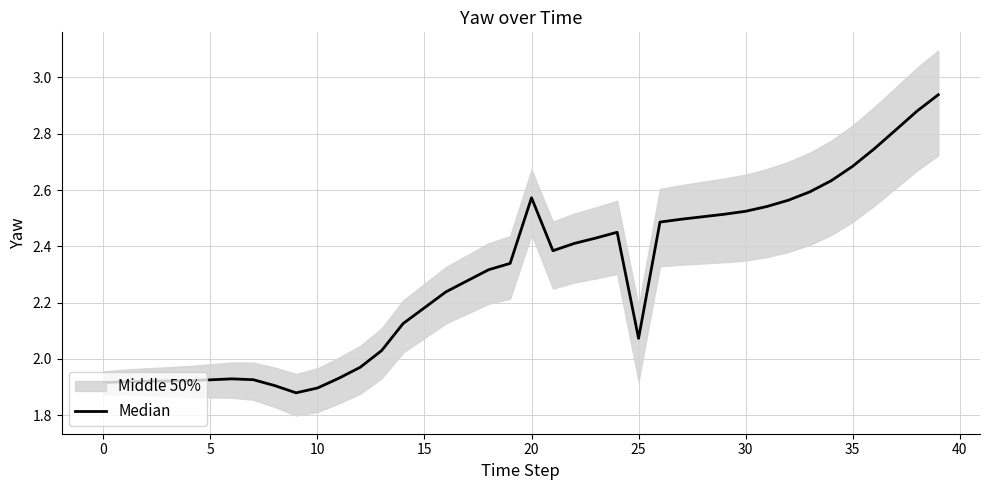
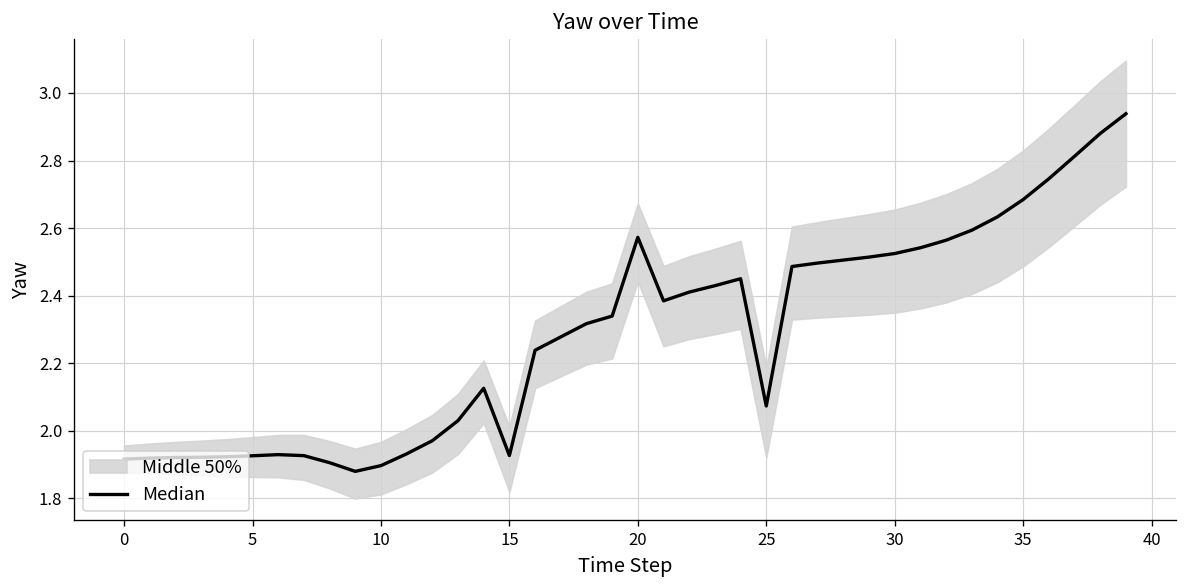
Median, 15: 2.18 -> 1.93
